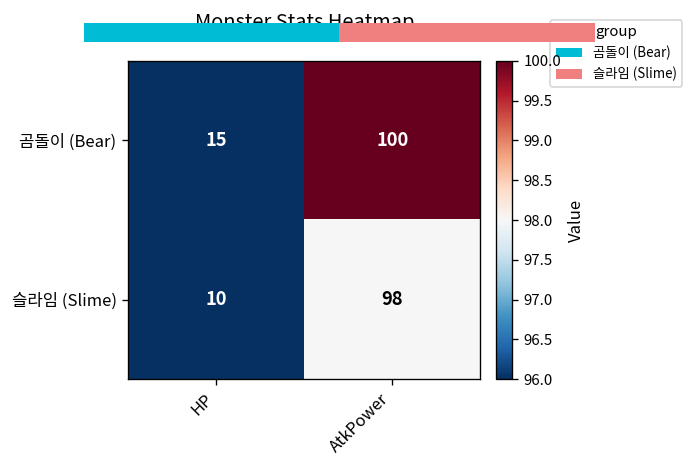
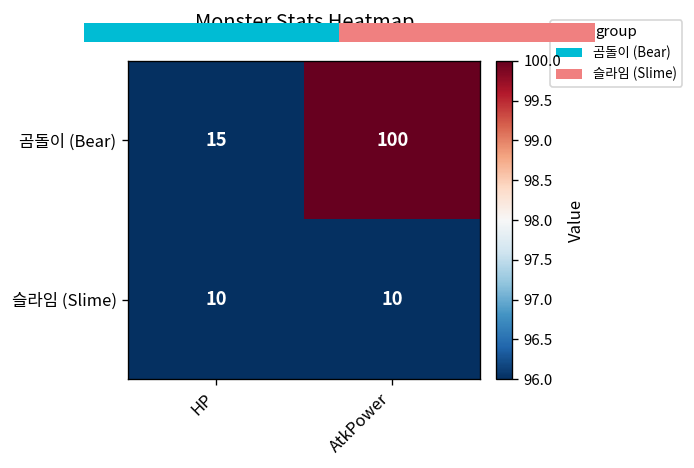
Monster Stats Heatmap, 슬라임 (Slime), AtkPower: 98 -> 10
